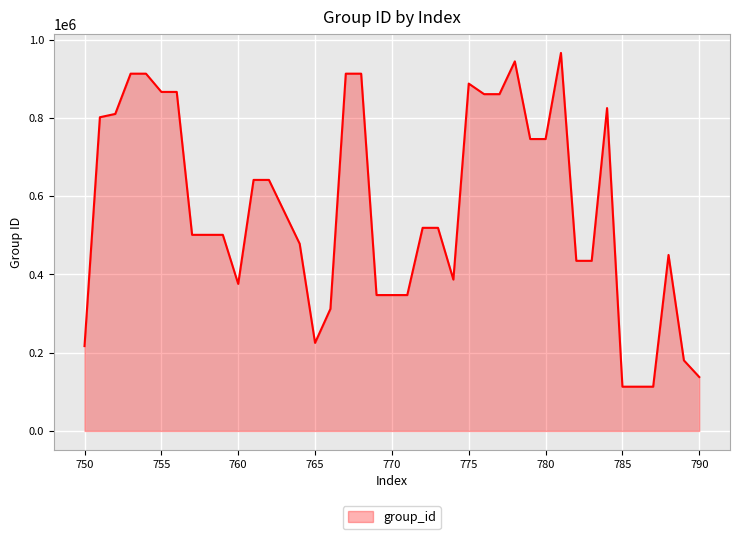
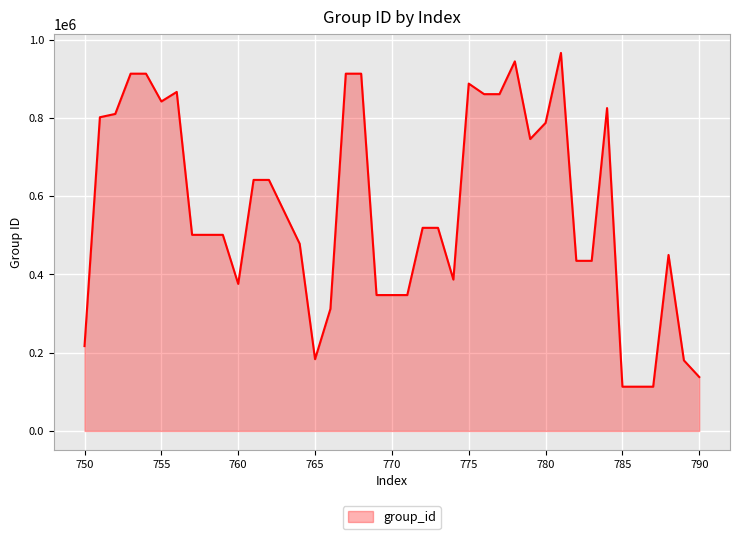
755: 870000 -> 840000
765: 230000 -> 180000
780: 750000 -> 790000
